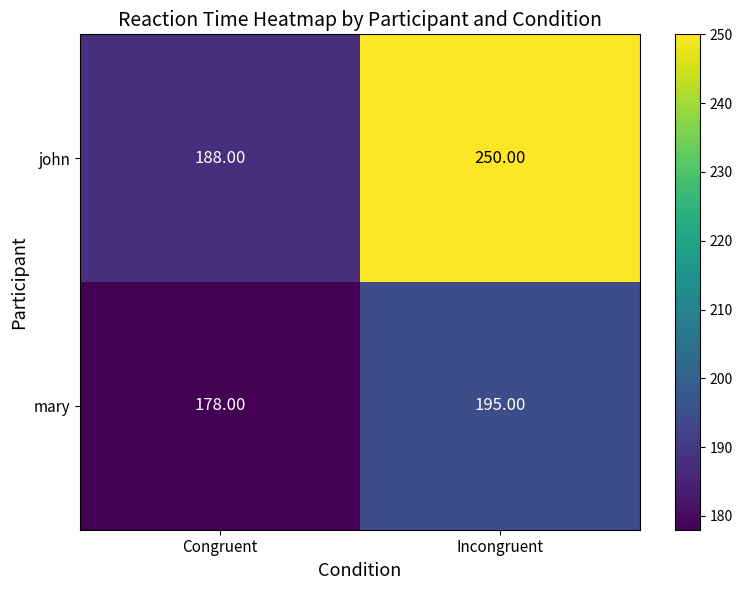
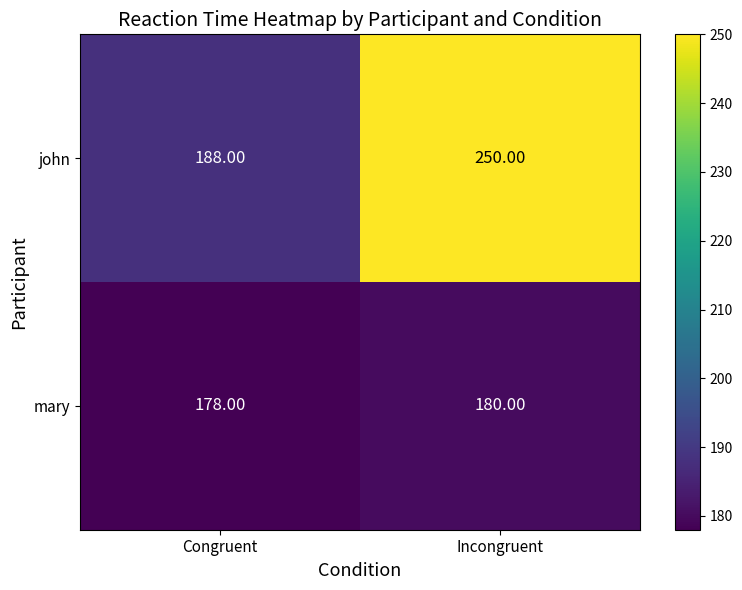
mary, Incongruent: 195.00 -> 180.00
